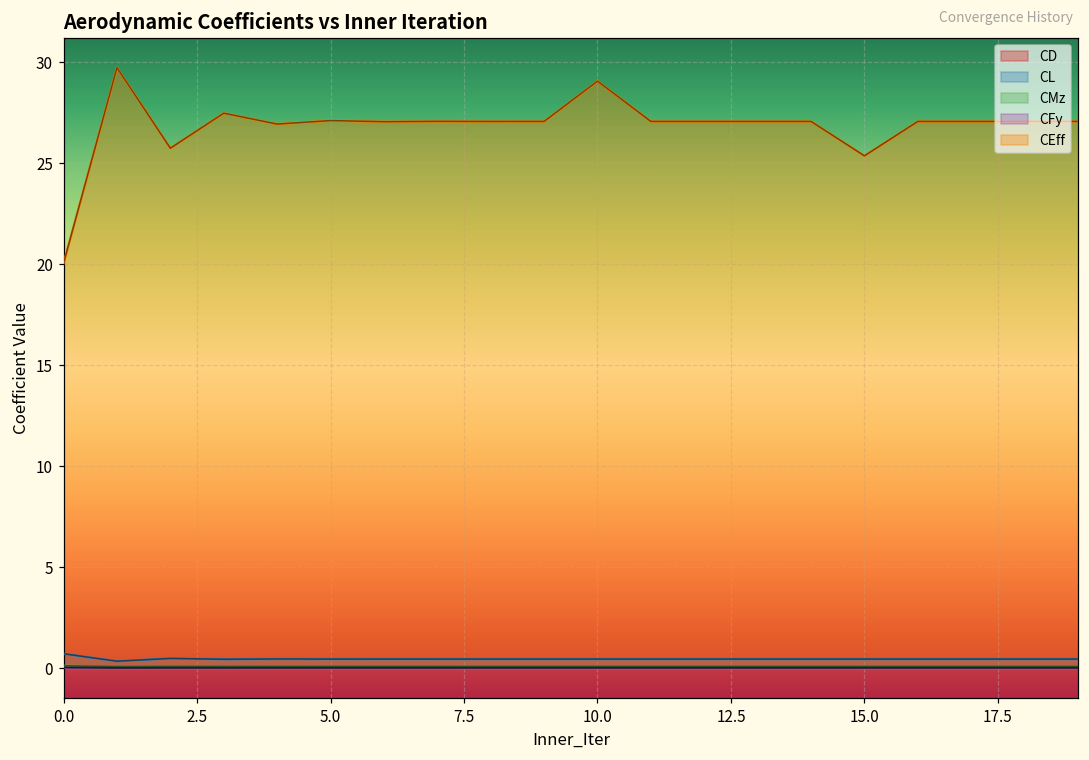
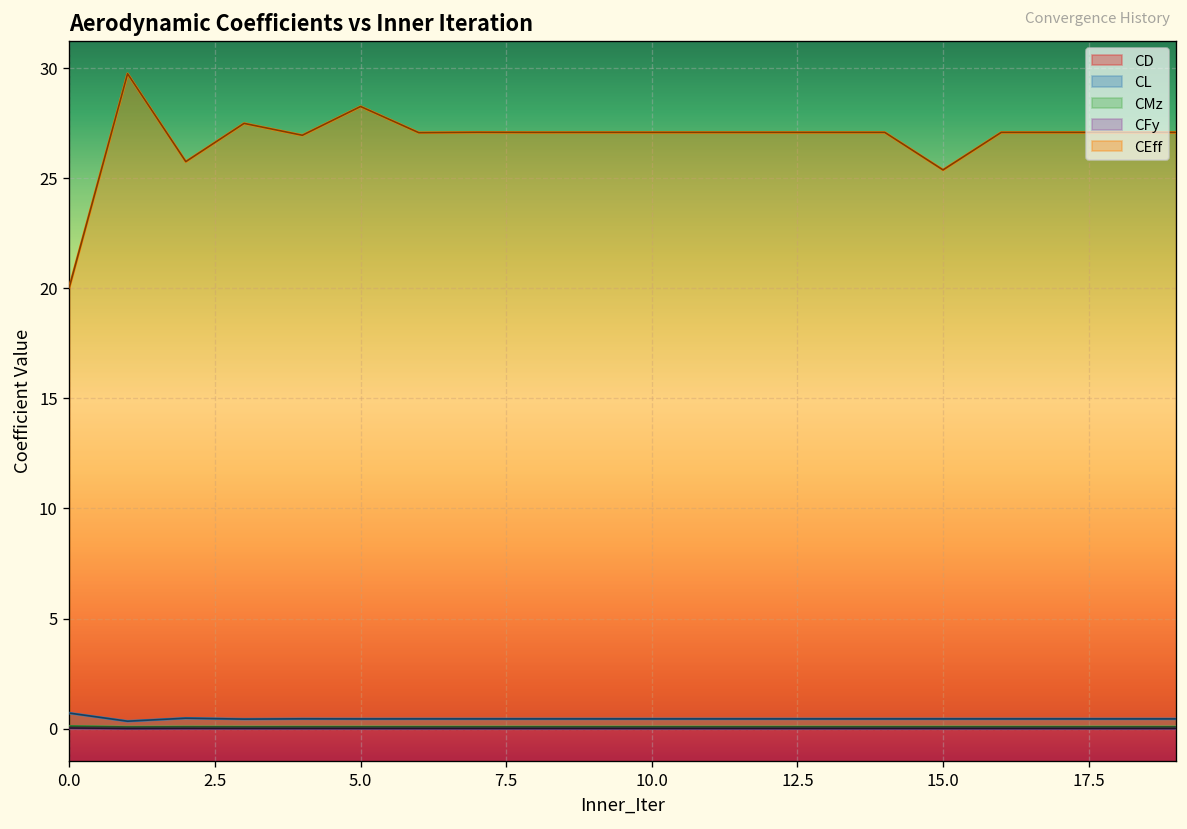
CEff, 5.0: 27.1 -> 28.2
CEff, 10.0: 29.1 -> 27.1
